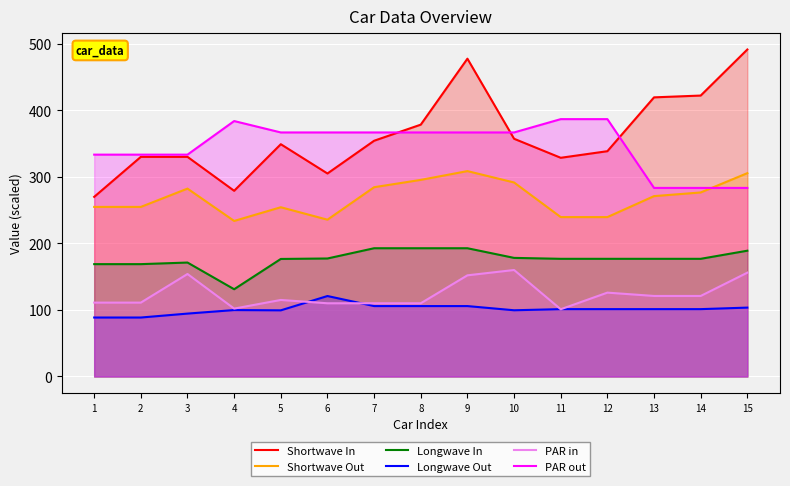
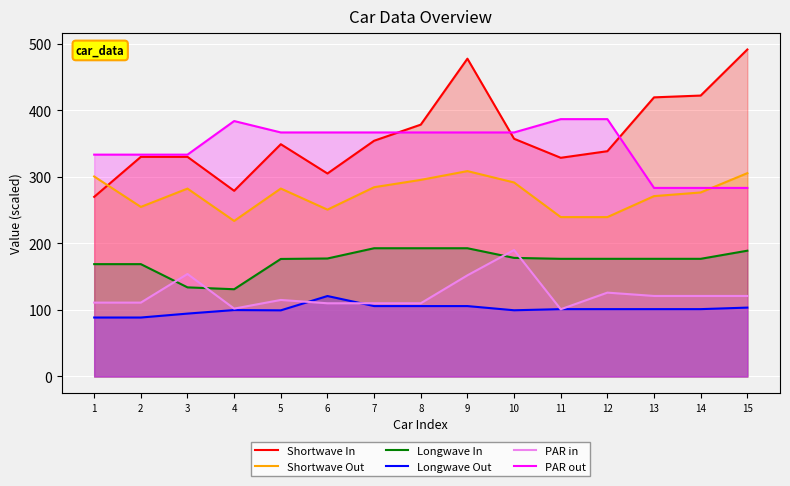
Shortwave Out, 1: 250 -> 300
Longwave In, 3: 170 -> 130
Shortwave Out, 5: 250 -> 280
Shortwave Out, 6: 240 -> 250
PAR in, 10: 160 -> 190
PAR in, 15: 160 -> 120
